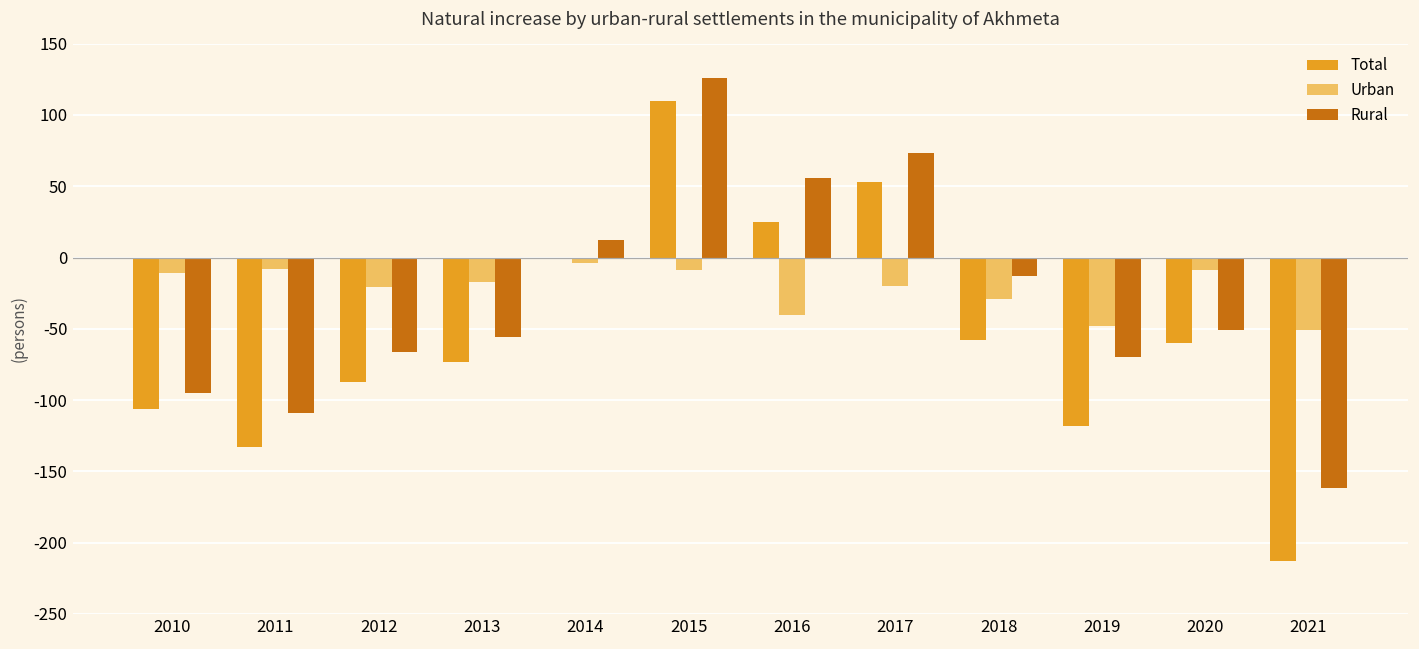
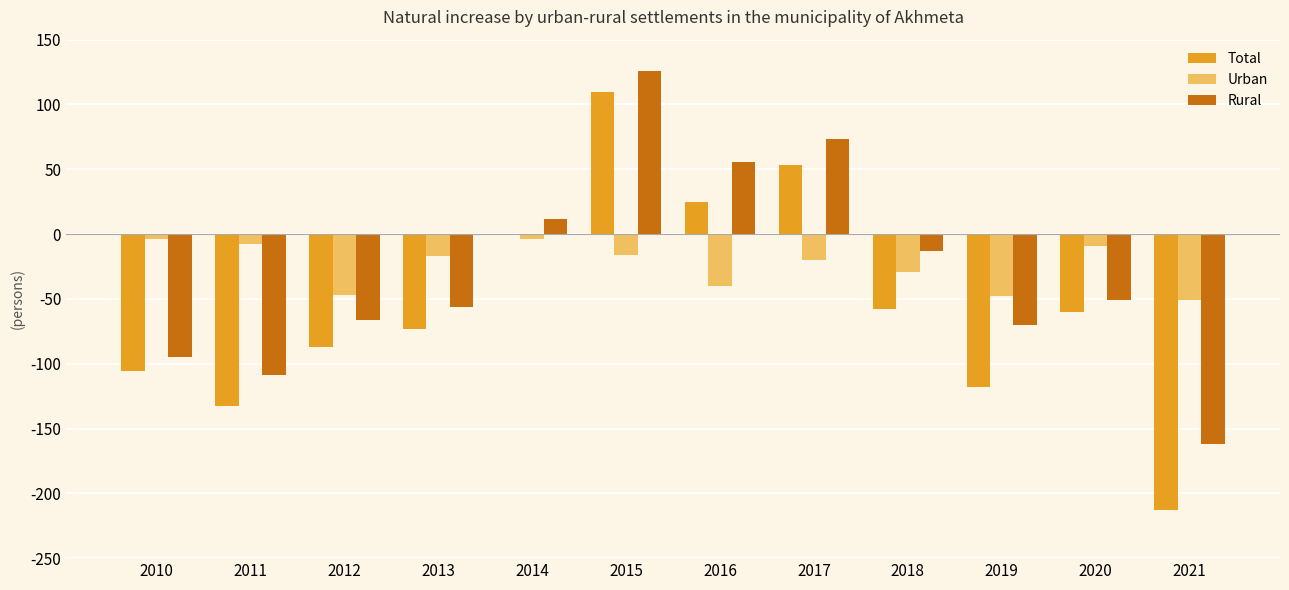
Urban, 2010: -11 -> -4
Urban, 2012: -21 -> -47
Urban, 2015: -9 -> -16
